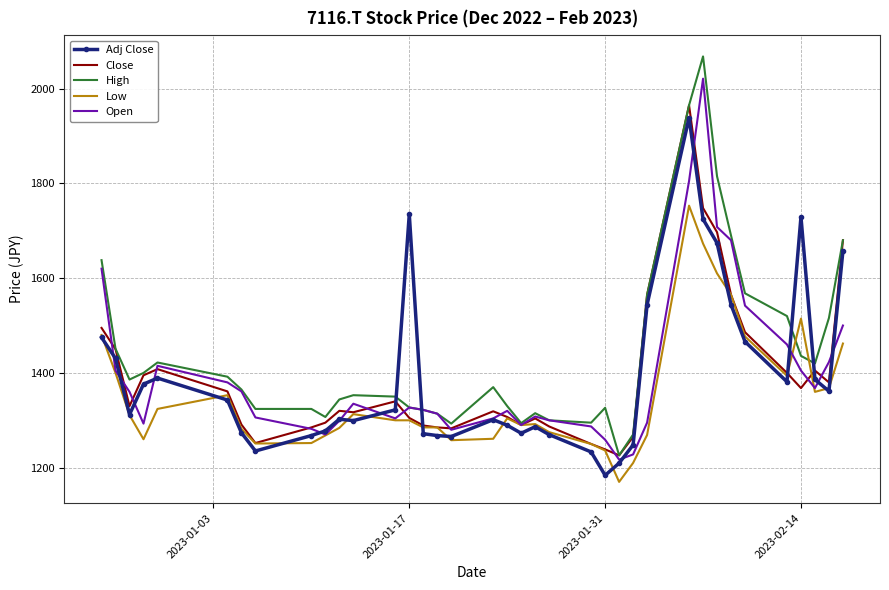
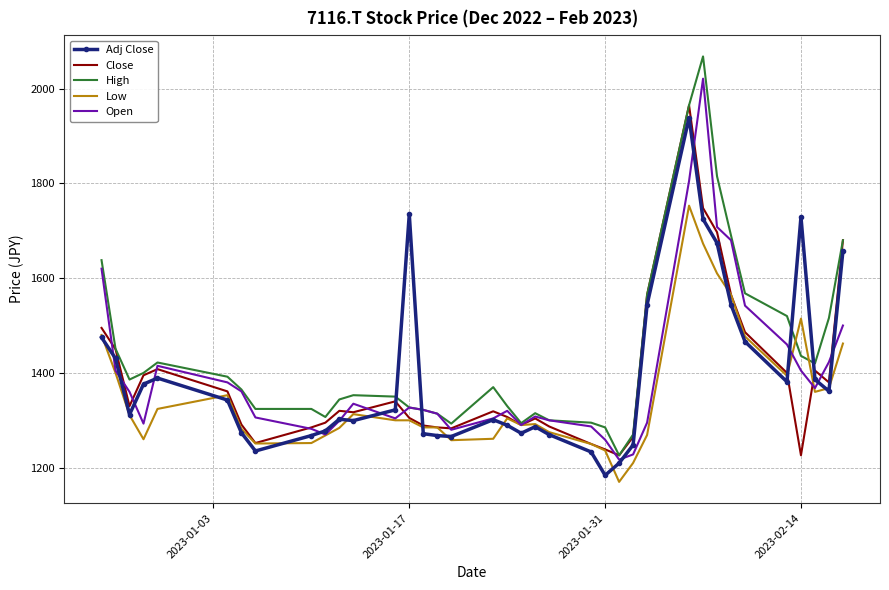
High, 2023-01-31: 1330 -> 1290
Close, 2023-02-14: 1370 -> 1230
